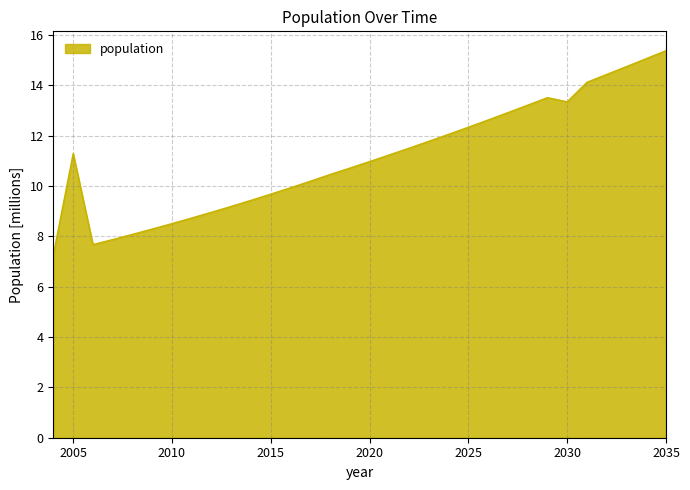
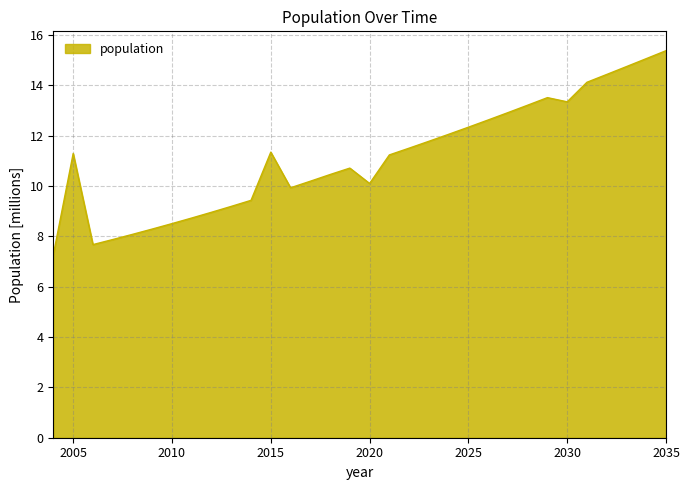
2015: 9.7 -> 11.3
2020: 11.0 -> 10.1
